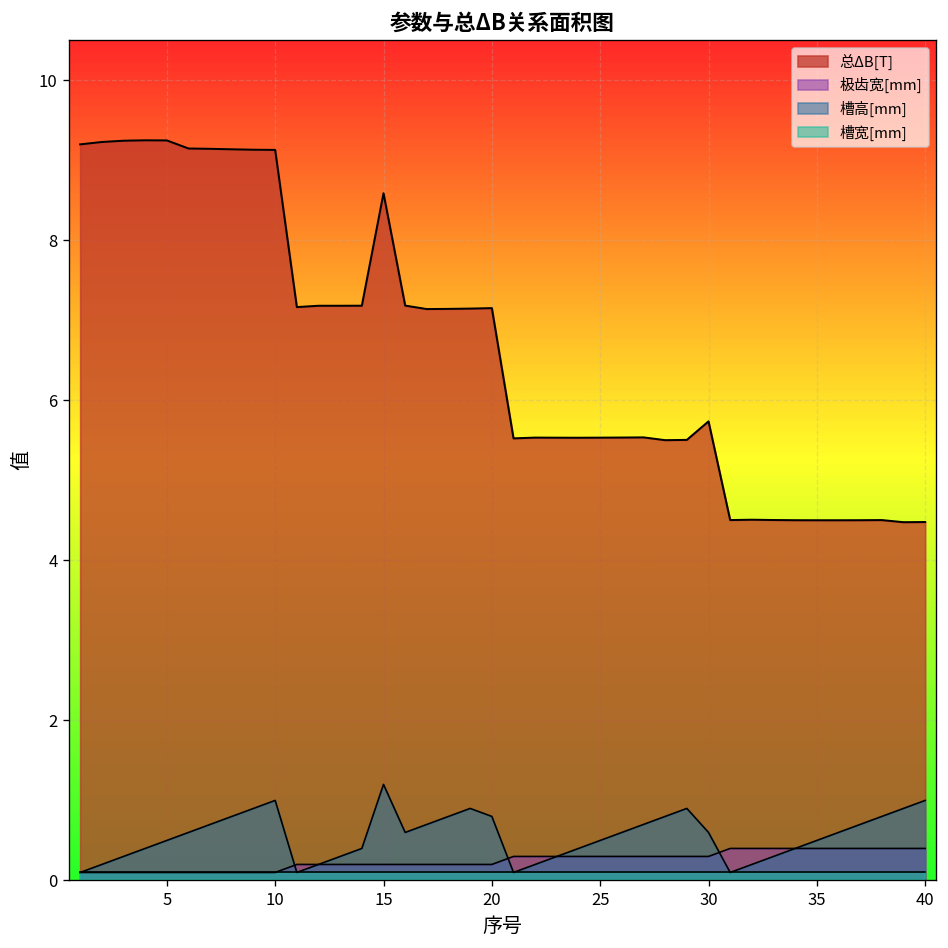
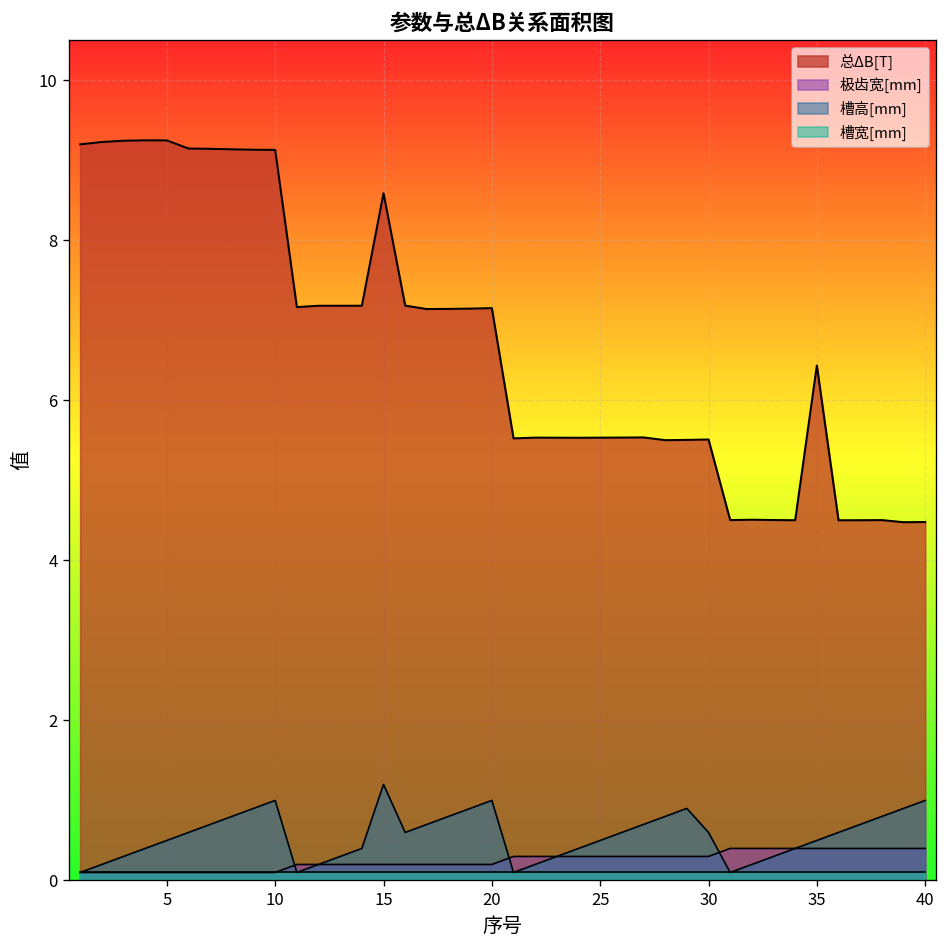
槽高[mm], 20: 0.8 -> 1.0
总ΔB[T], 30: 5.7 -> 5.5
总ΔB[T], 35: 4.5 -> 6.4
